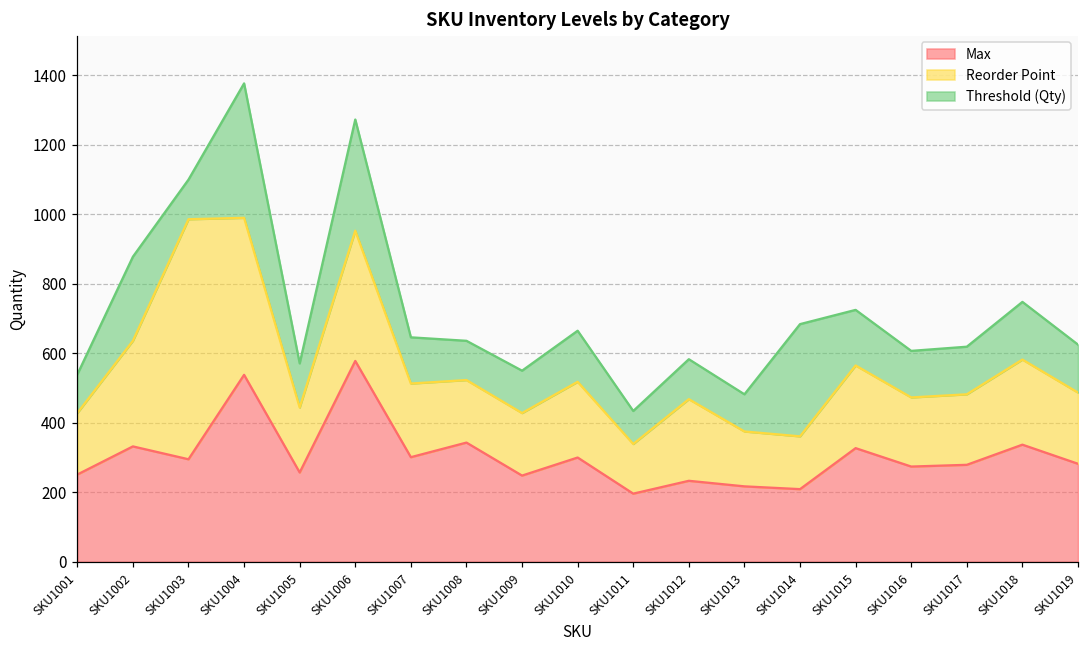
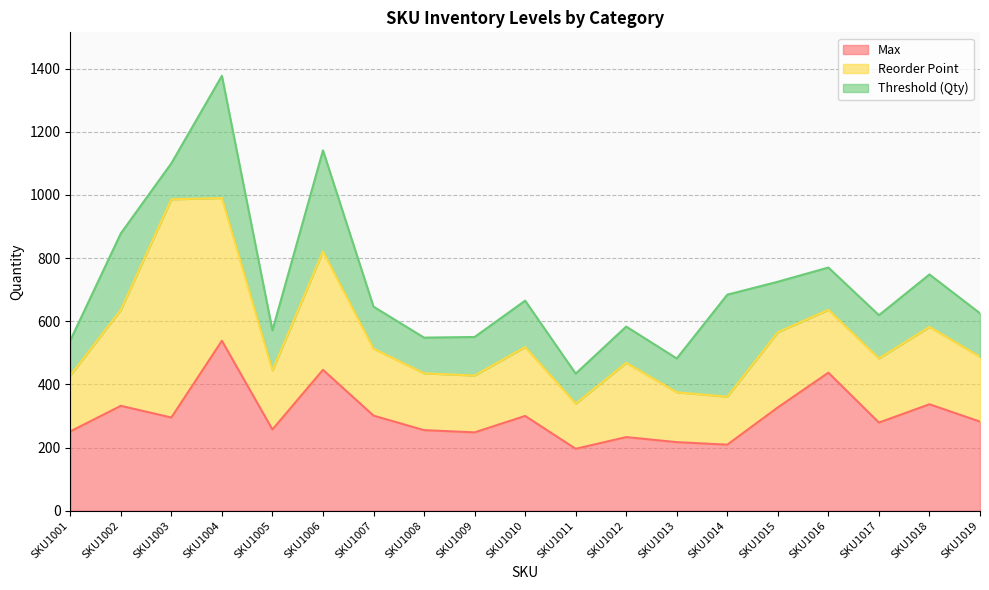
Max, SKU1006: 580 -> 450
Max, SKU1008: 340 -> 260
Max, SKU1016: 270 -> 440
